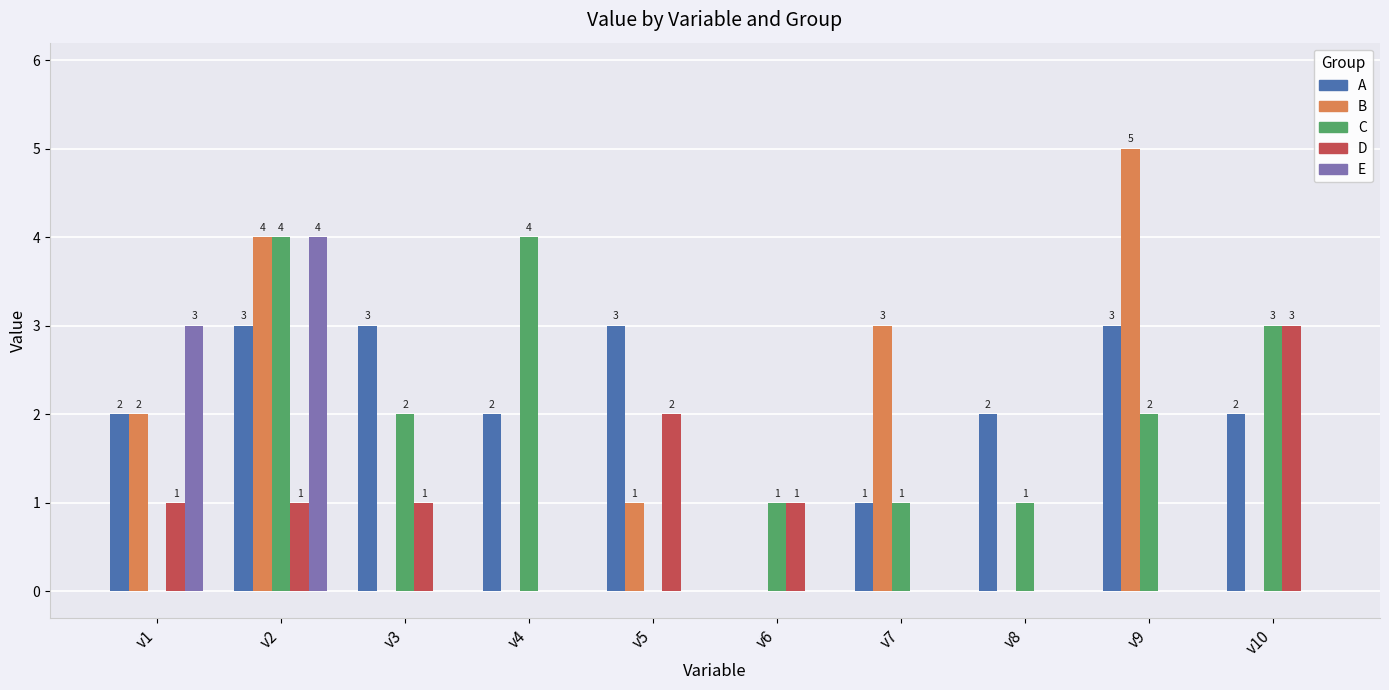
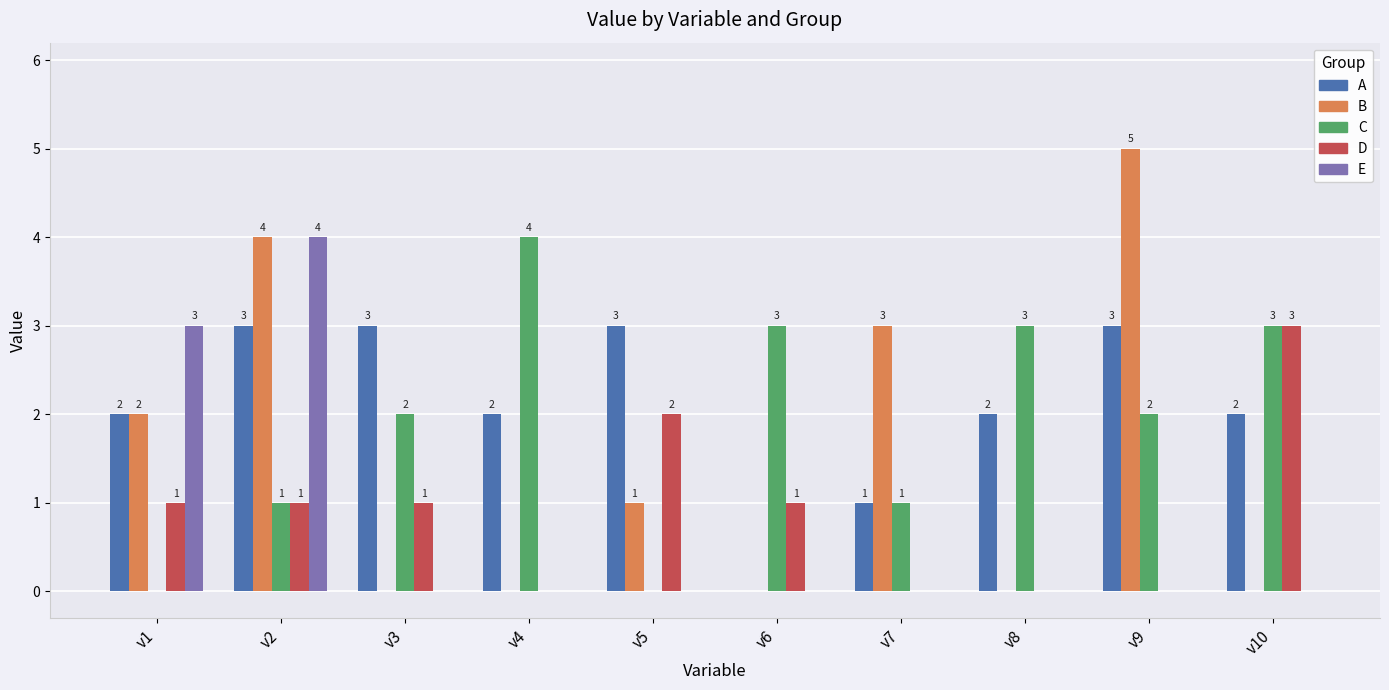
C, v2: 4 -> 1
C, v6: 1 -> 3
C, v8: 1 -> 3
